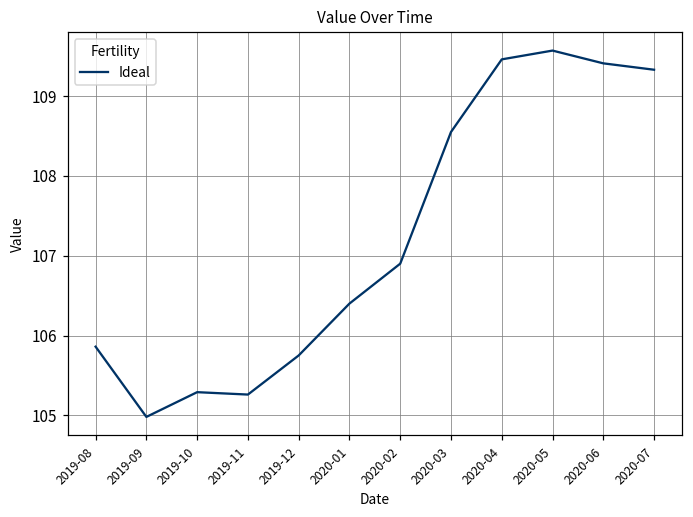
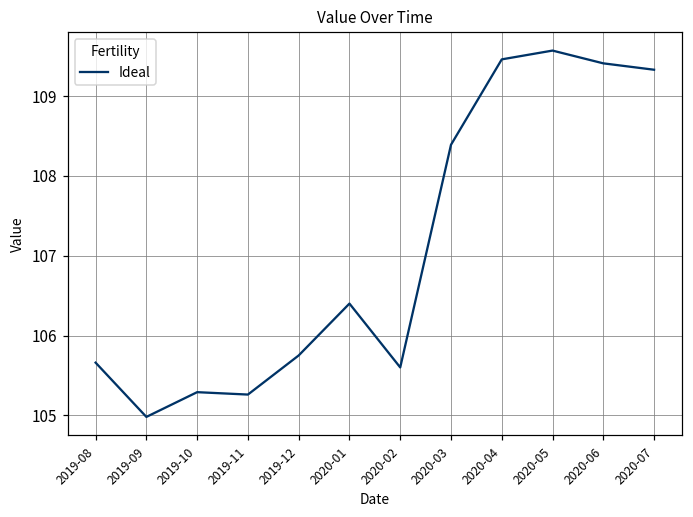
2019-08: 105.9 -> 105.7
2020-02: 106.9 -> 105.6
2020-03: 108.6 -> 108.4
